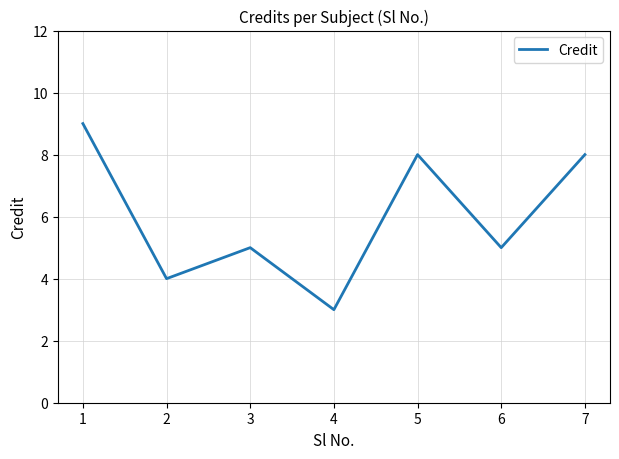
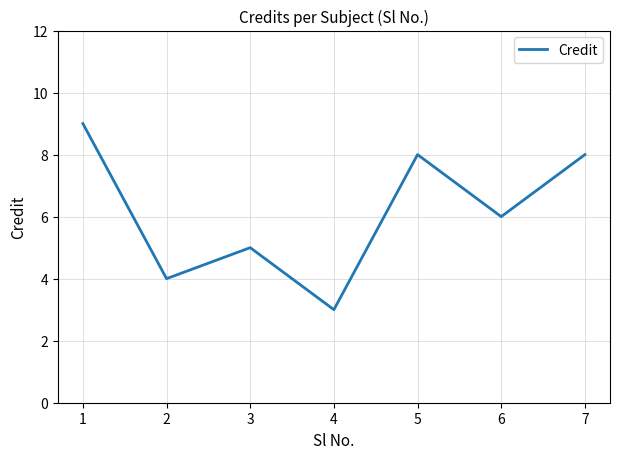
6: 5 -> 6
